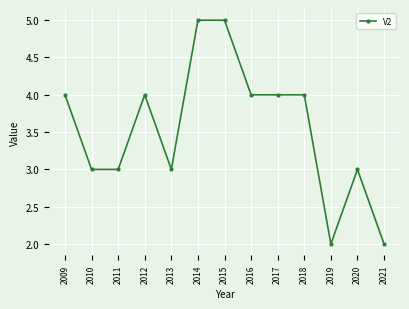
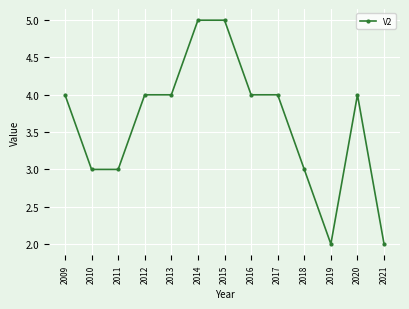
2013: 3 -> 4
2018: 4 -> 3
2020: 3 -> 4
